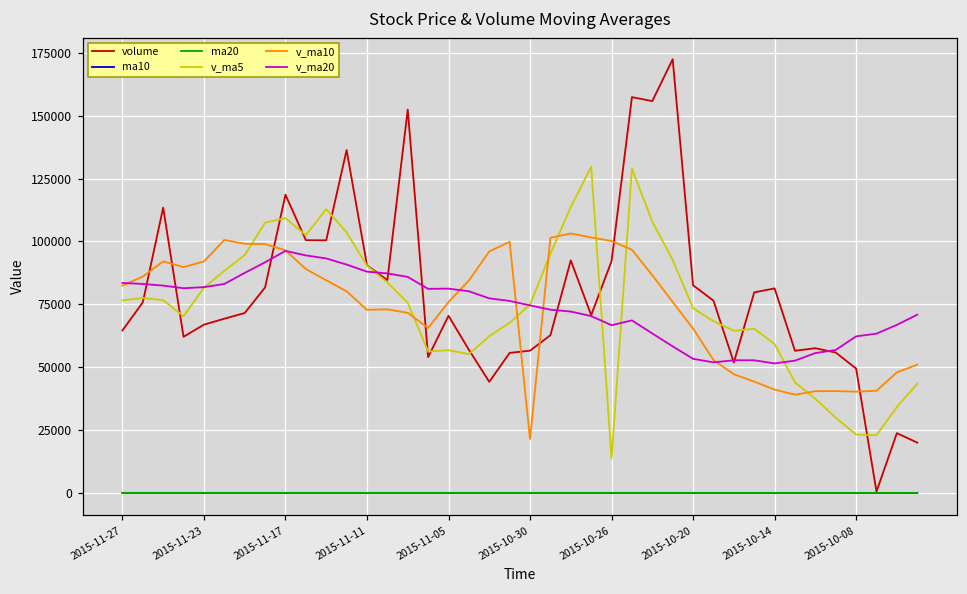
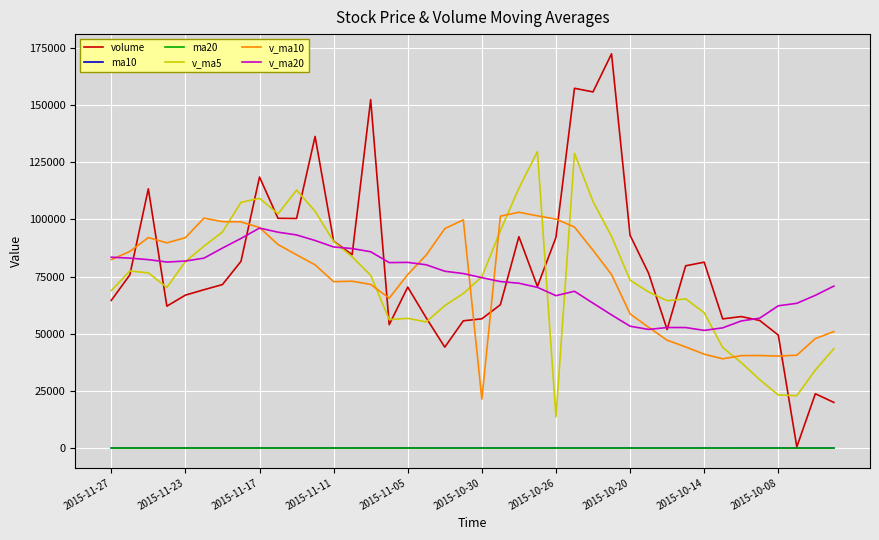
v_ma5, 2015-11-27: 77000 -> 69000
volume, 2015-10-20: 83000 -> 93000
v_ma10, 2015-10-20: 65000 -> 59000
